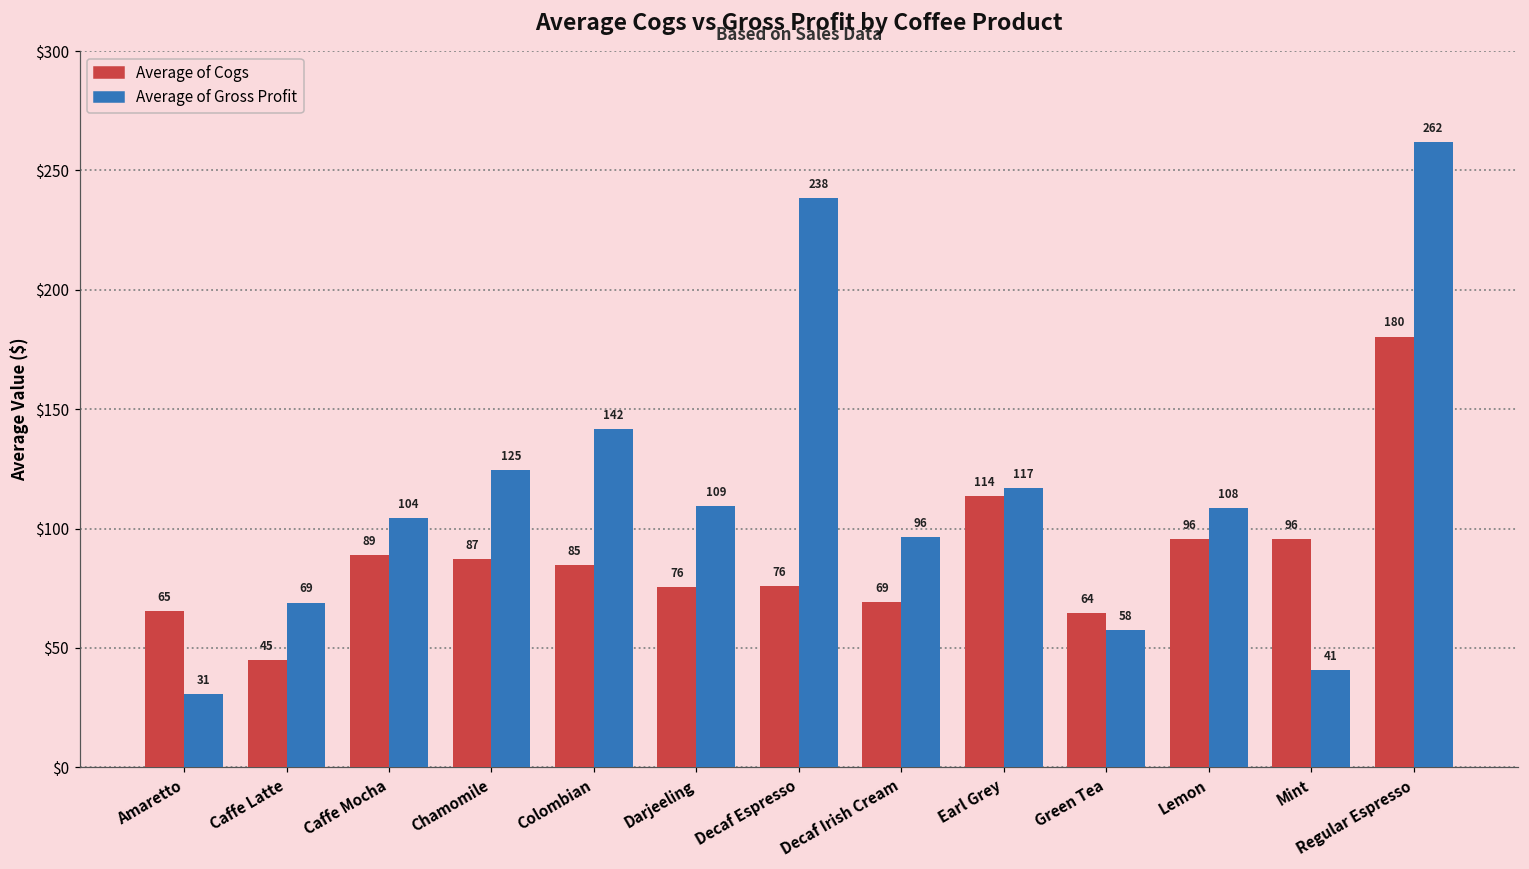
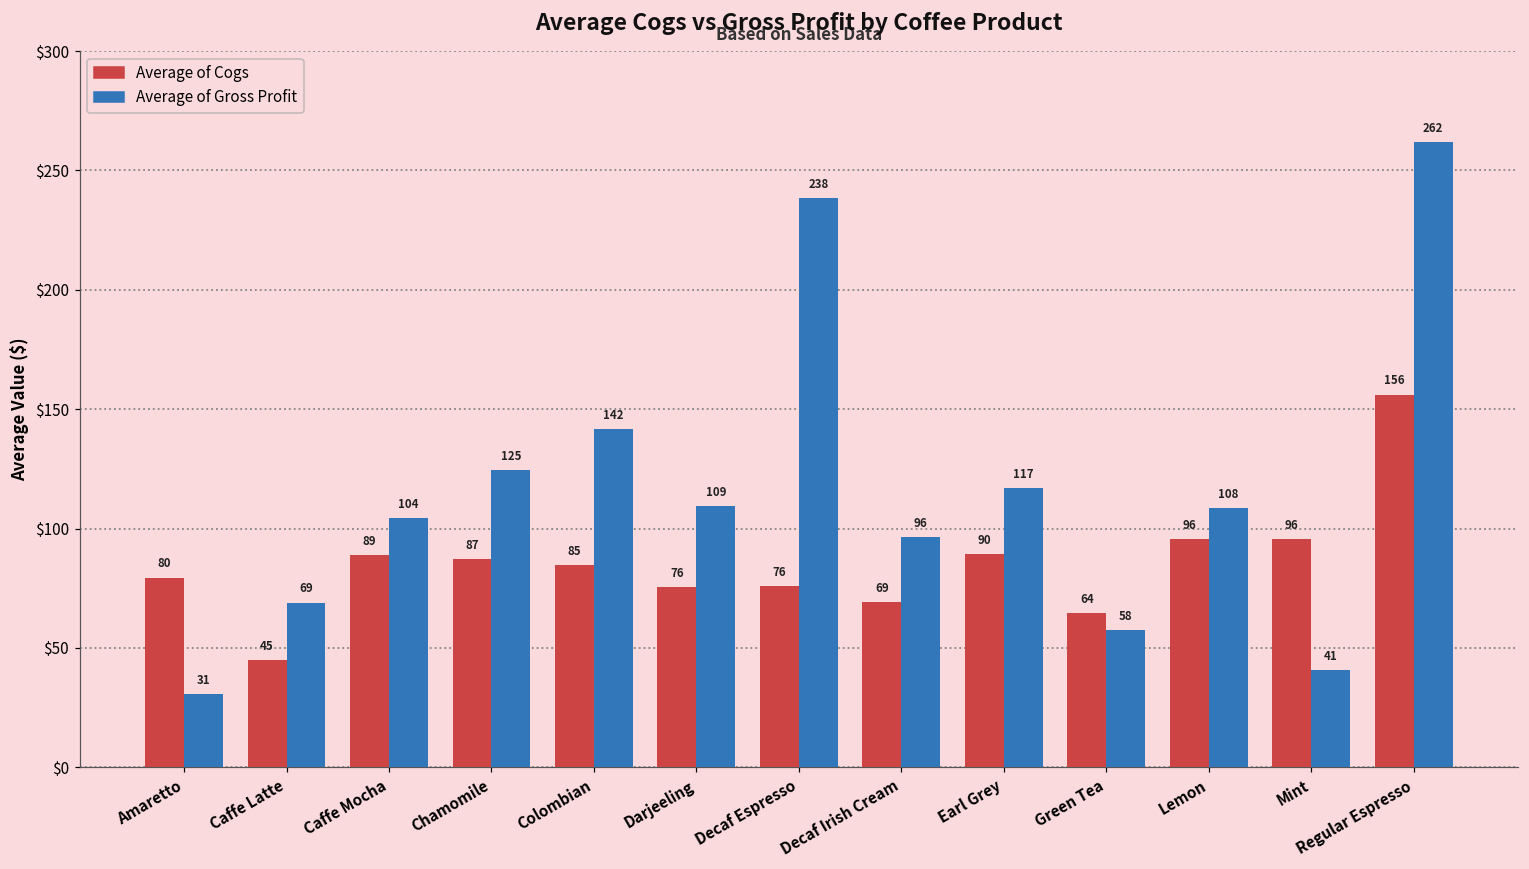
Average of Cogs, Amaretto: 65 -> 80
Average of Cogs, Earl Grey: 114 -> 90
Average of Cogs, Regular Espresso: 180 -> 156
